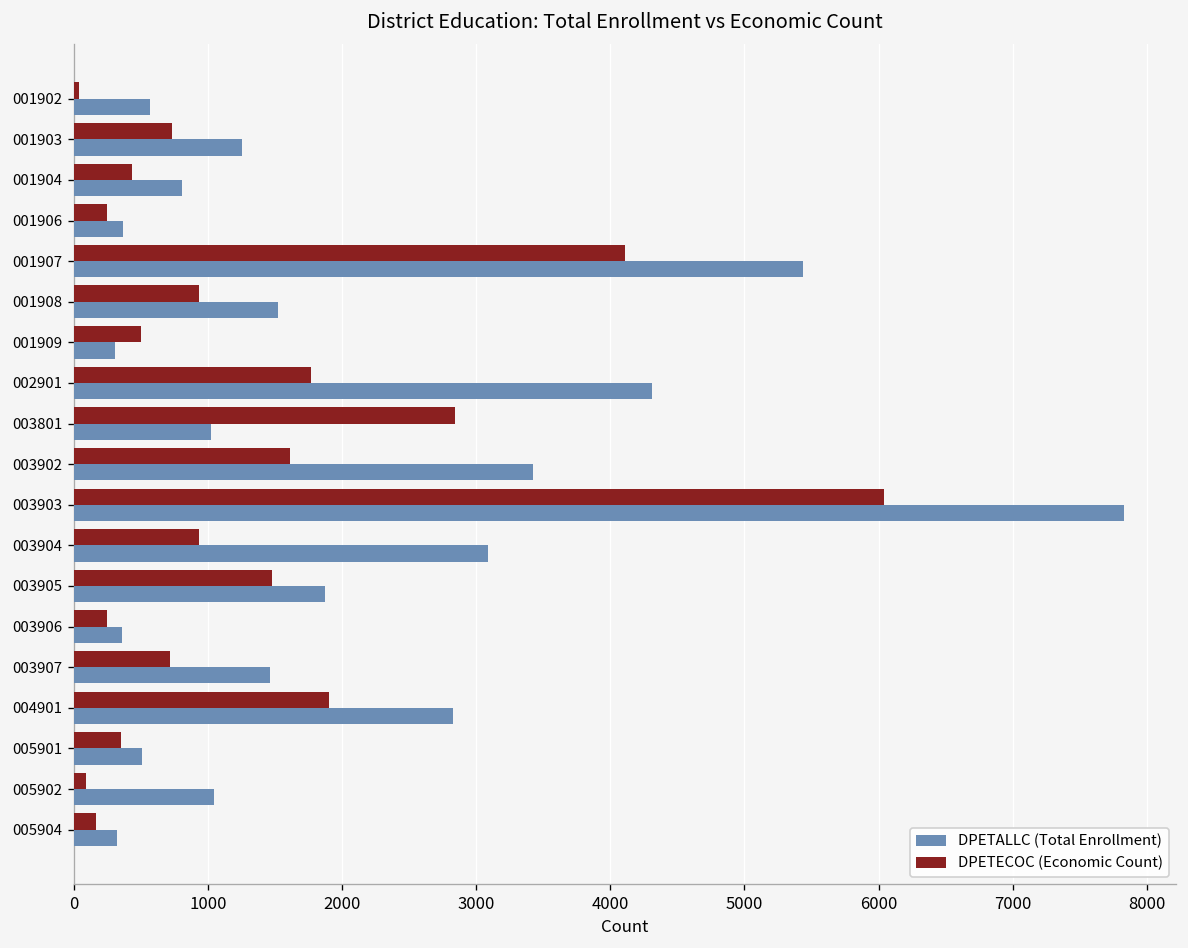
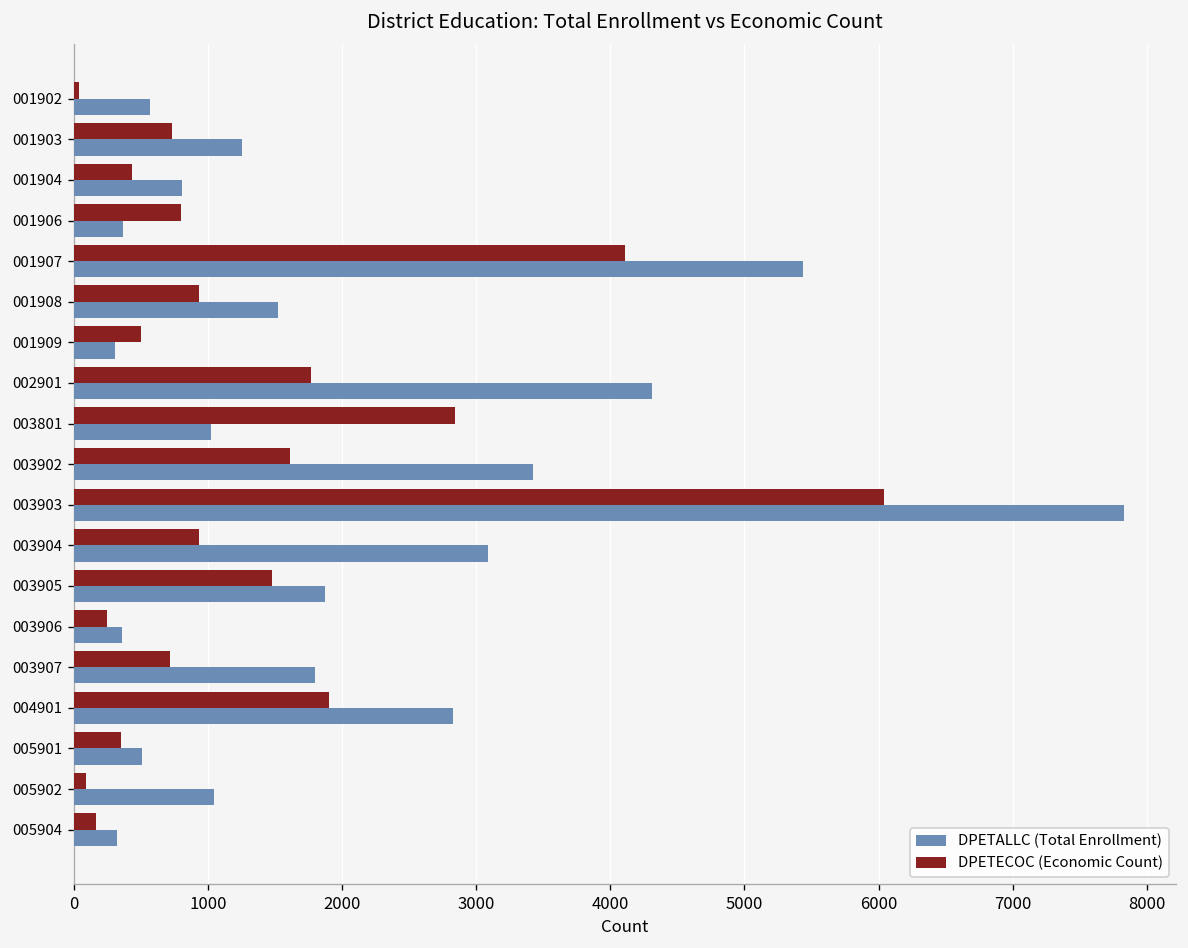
DPETECOC (Economic Count), 001906: 240 -> 800
DPETALLC (Total Enrollment), 003907: 1470 -> 1800
